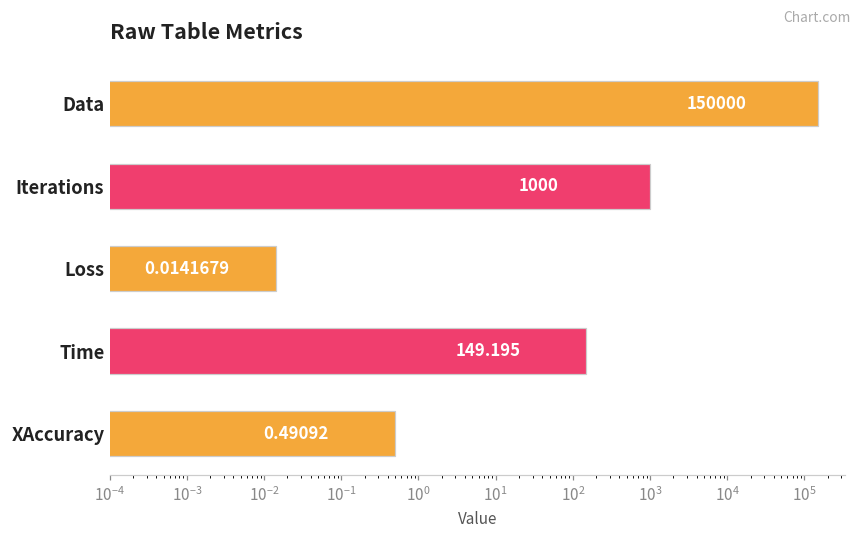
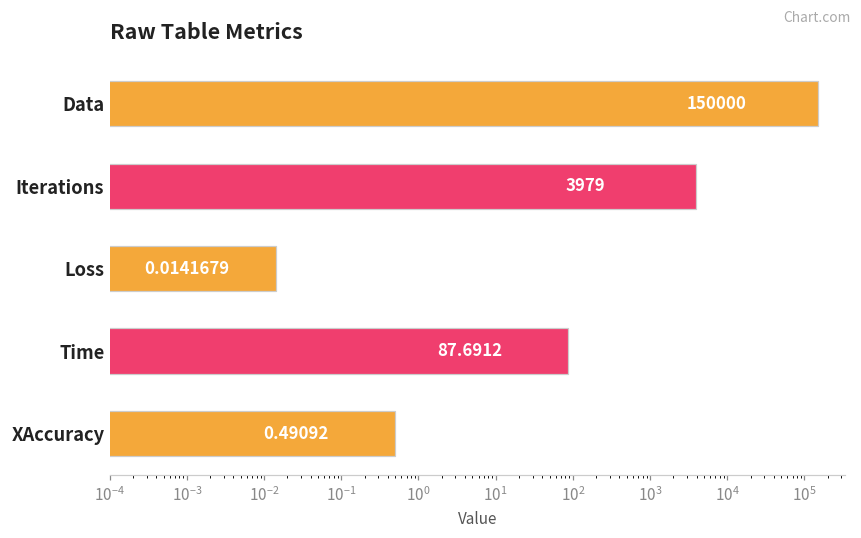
Iterations: 1000 -> 3979
Time: 149.195 -> 87.6912
